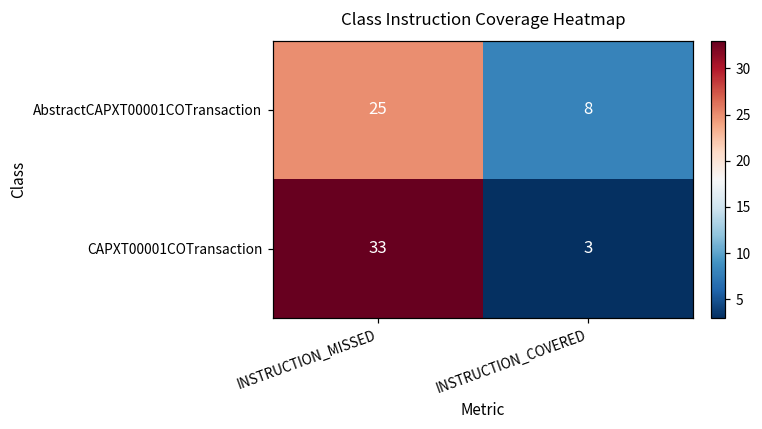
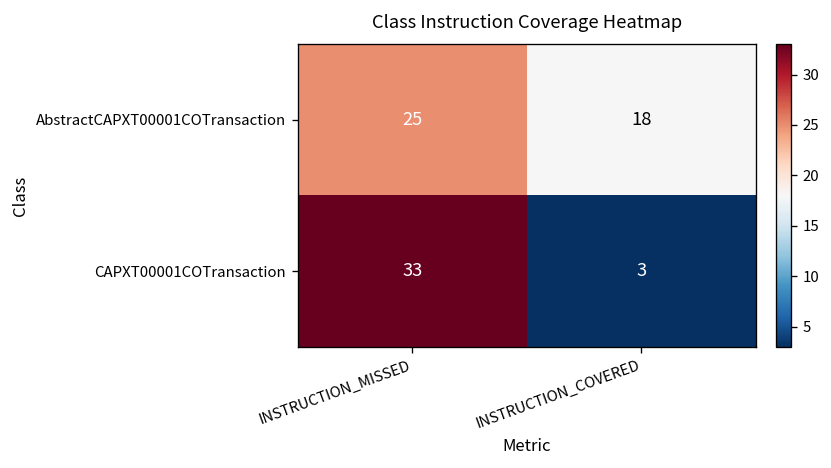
AbstractCAPXT00001COTransaction, INSTRUCTION_COVERED: 8 -> 18
